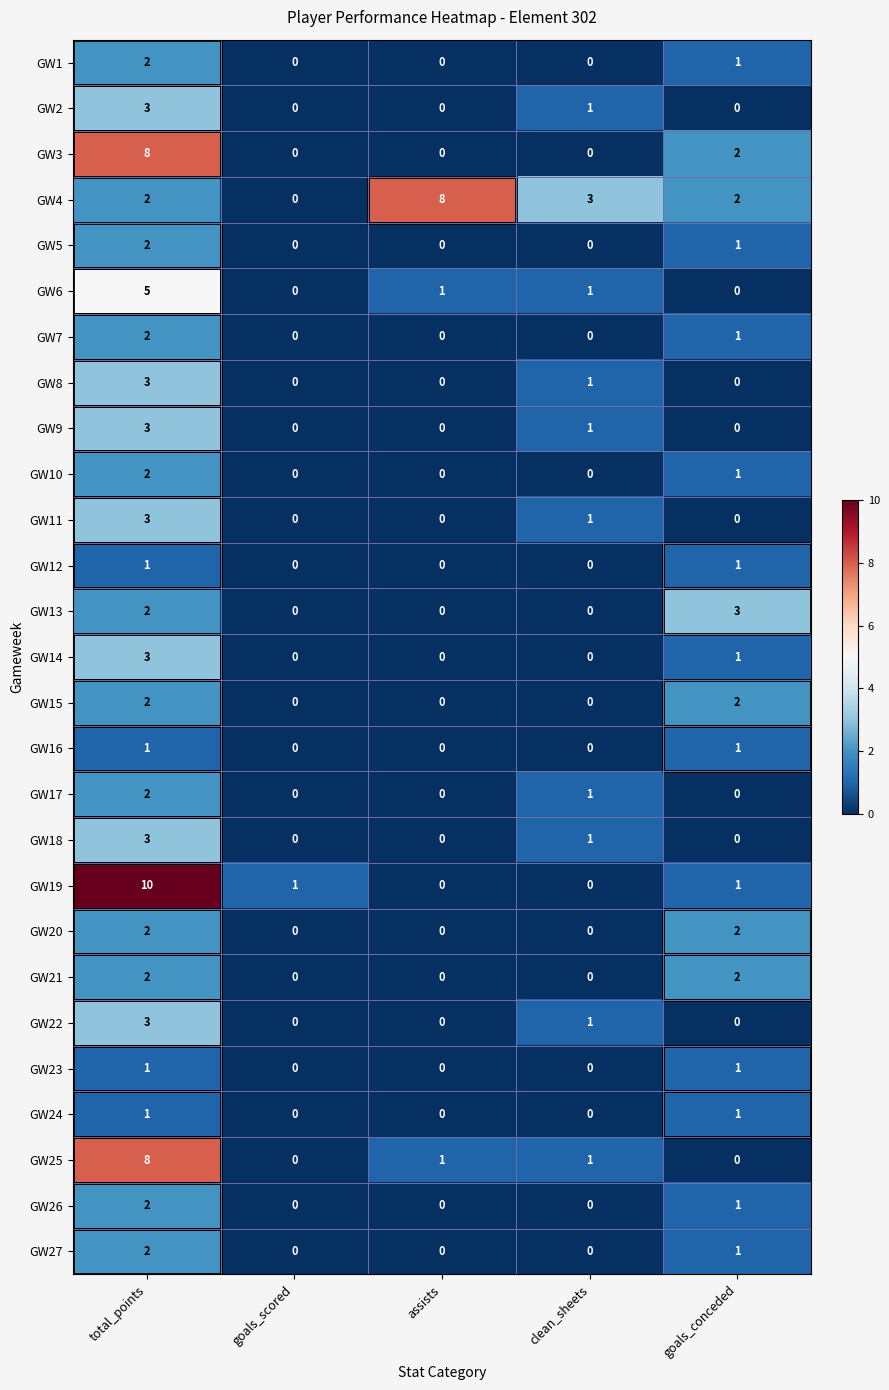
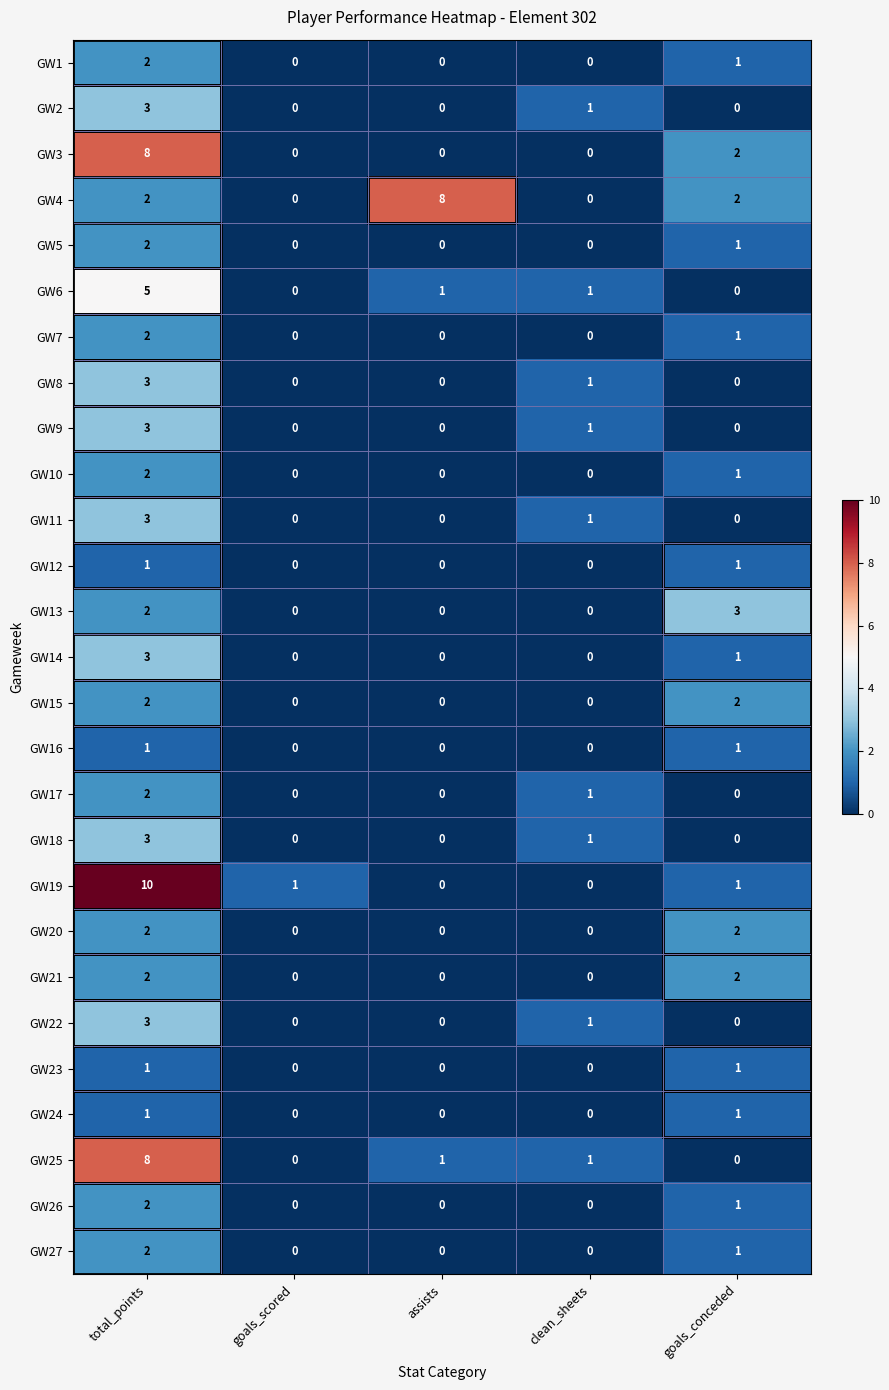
GW4, clean_sheets: 3 -> 0
